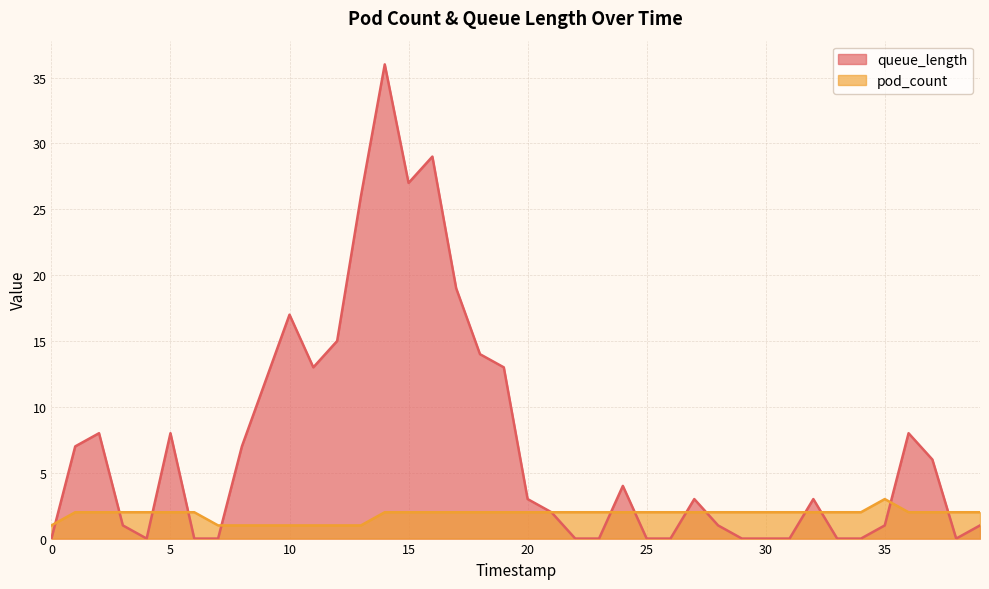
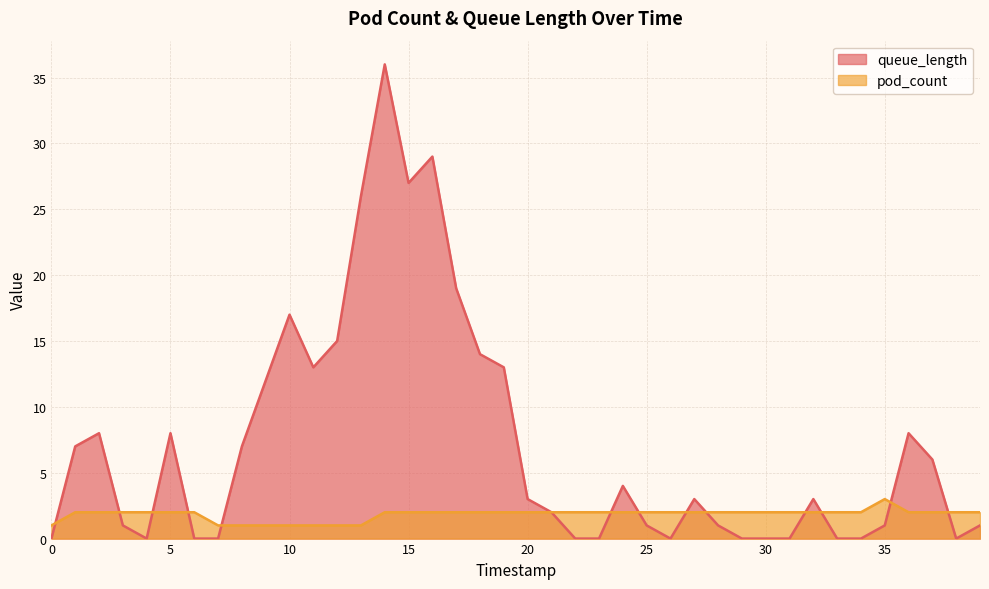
queue_length, 25: 0 -> 1
